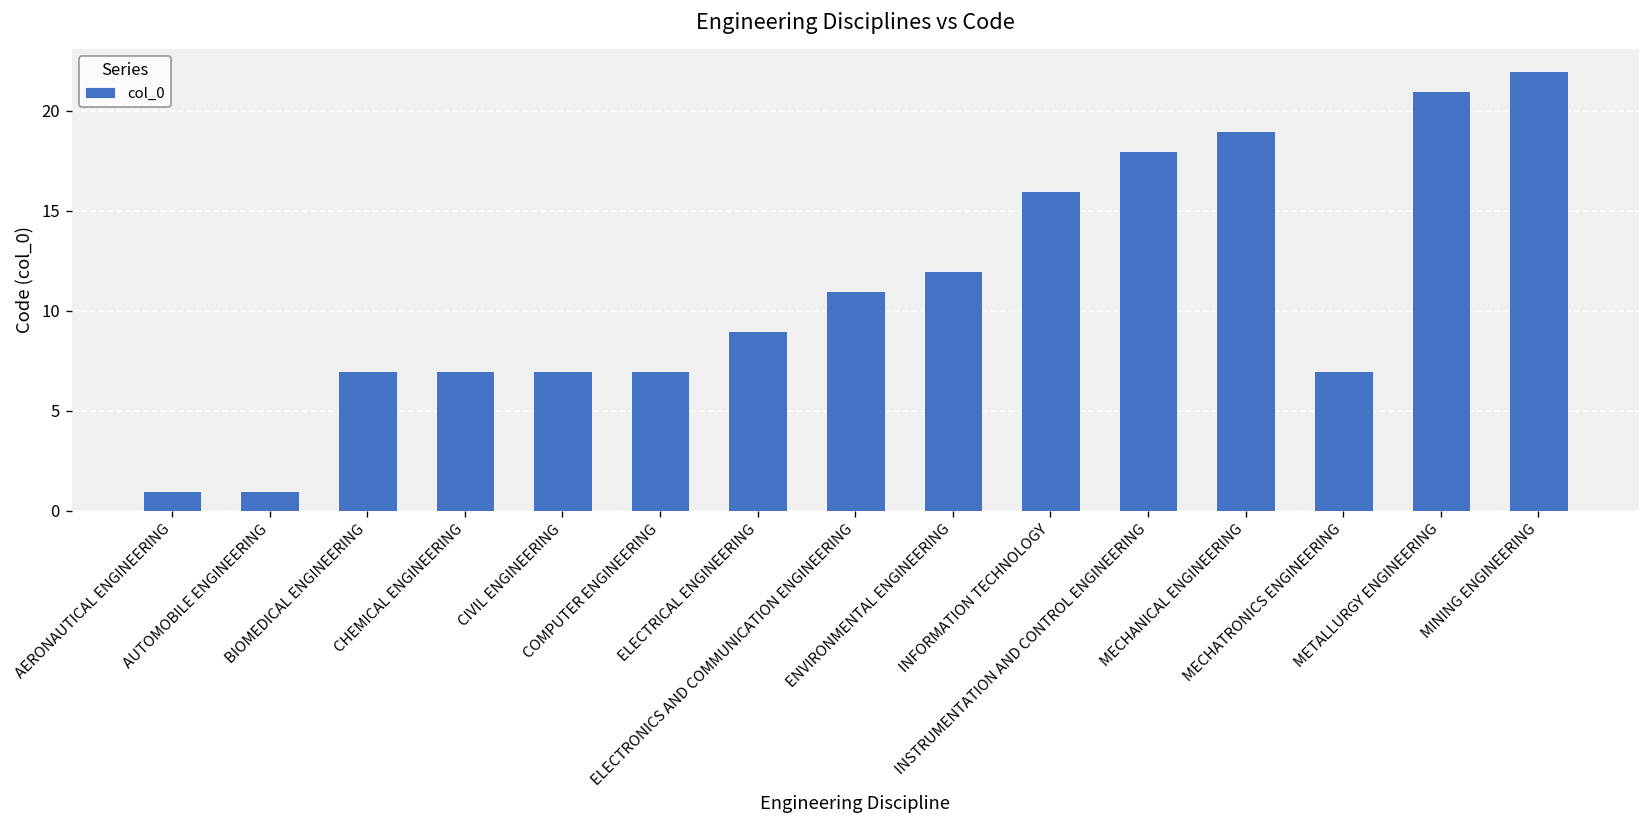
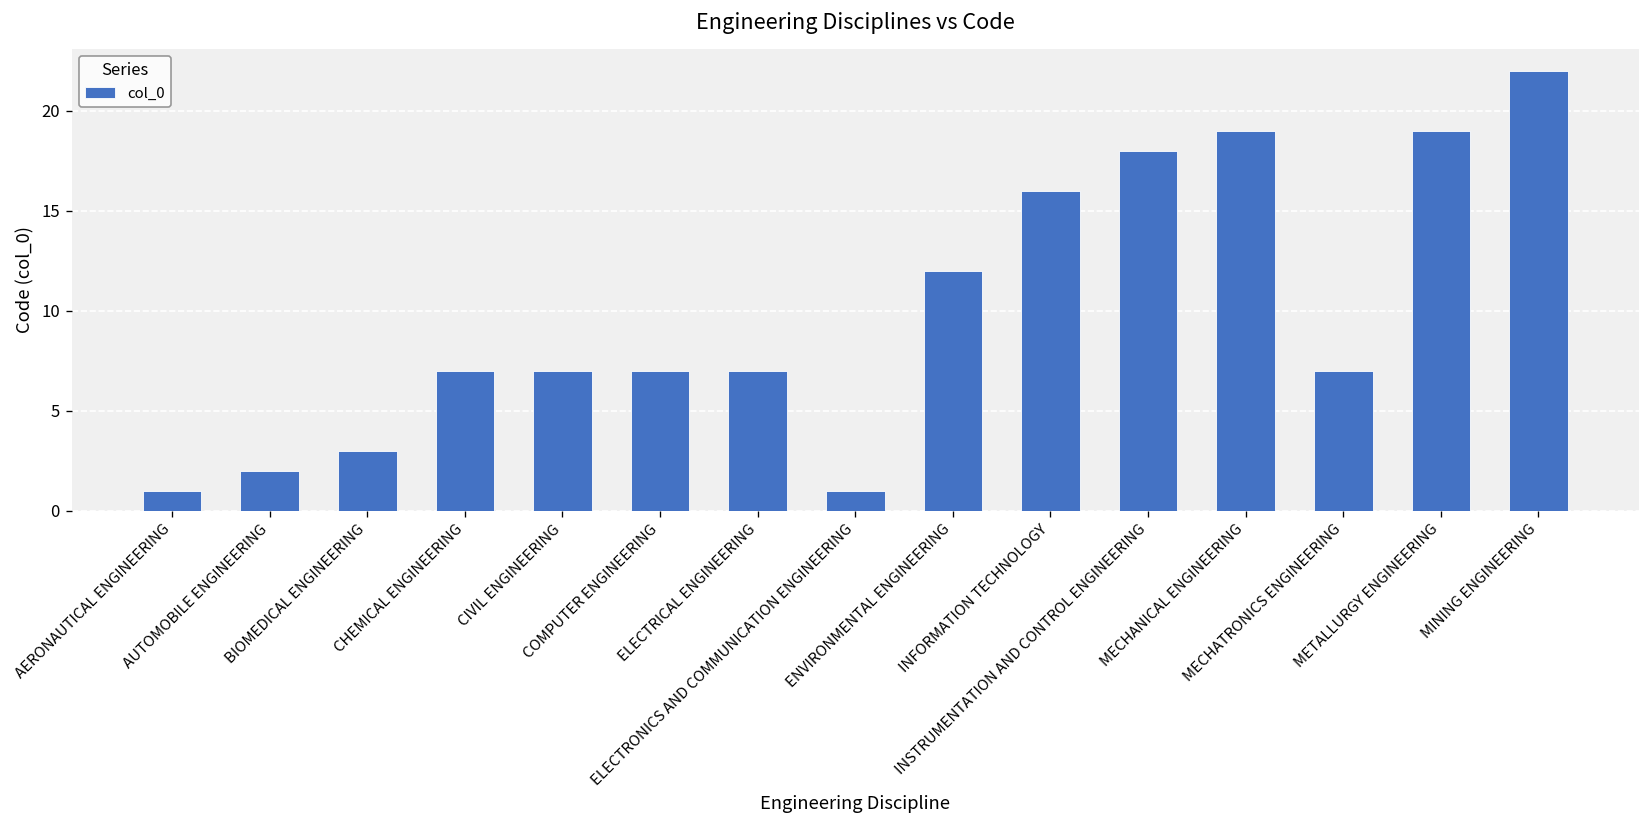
AUTOMOBILE ENGINEERING: 1 -> 2
BIOMEDICAL ENGINEERING: 7 -> 3
ELECTRICAL ENGINEERING: 9 -> 7
ELECTRONICS AND COMMUNICATION ENGINEERING: 11 -> 1
METALLURGY ENGINEERING: 21 -> 19
